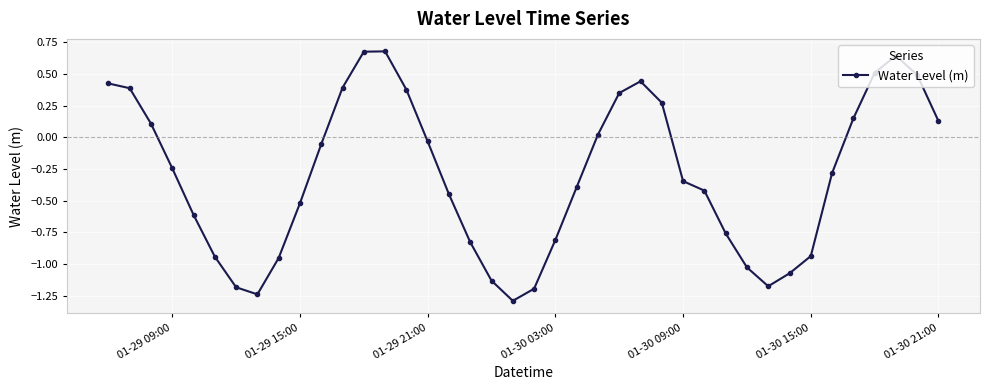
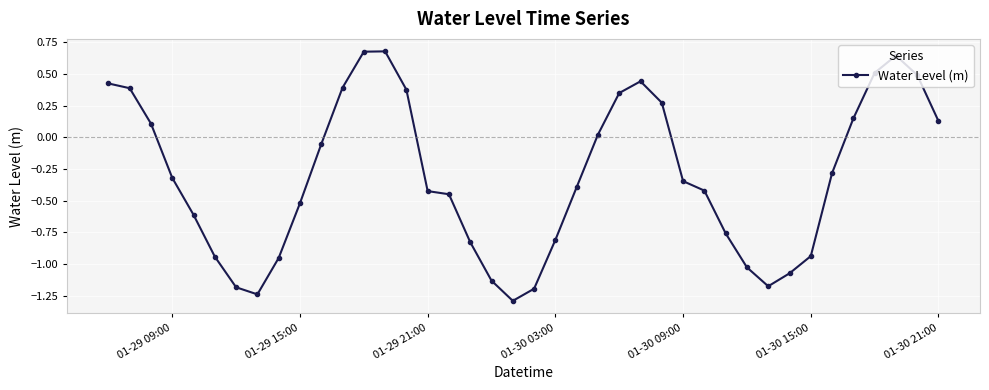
01-29 09:00: -0.24 -> -0.32
01-29 21:00: -0.03 -> -0.42
